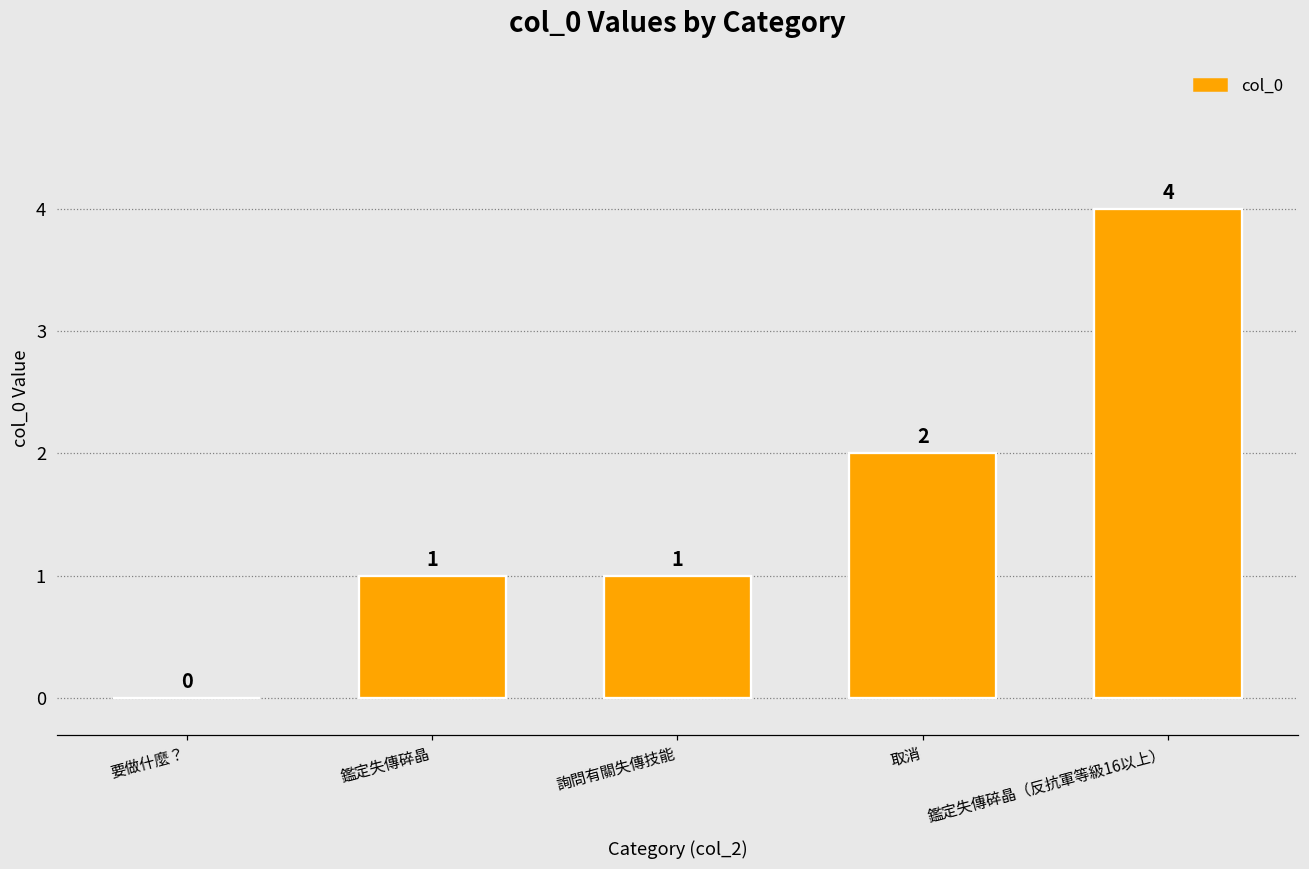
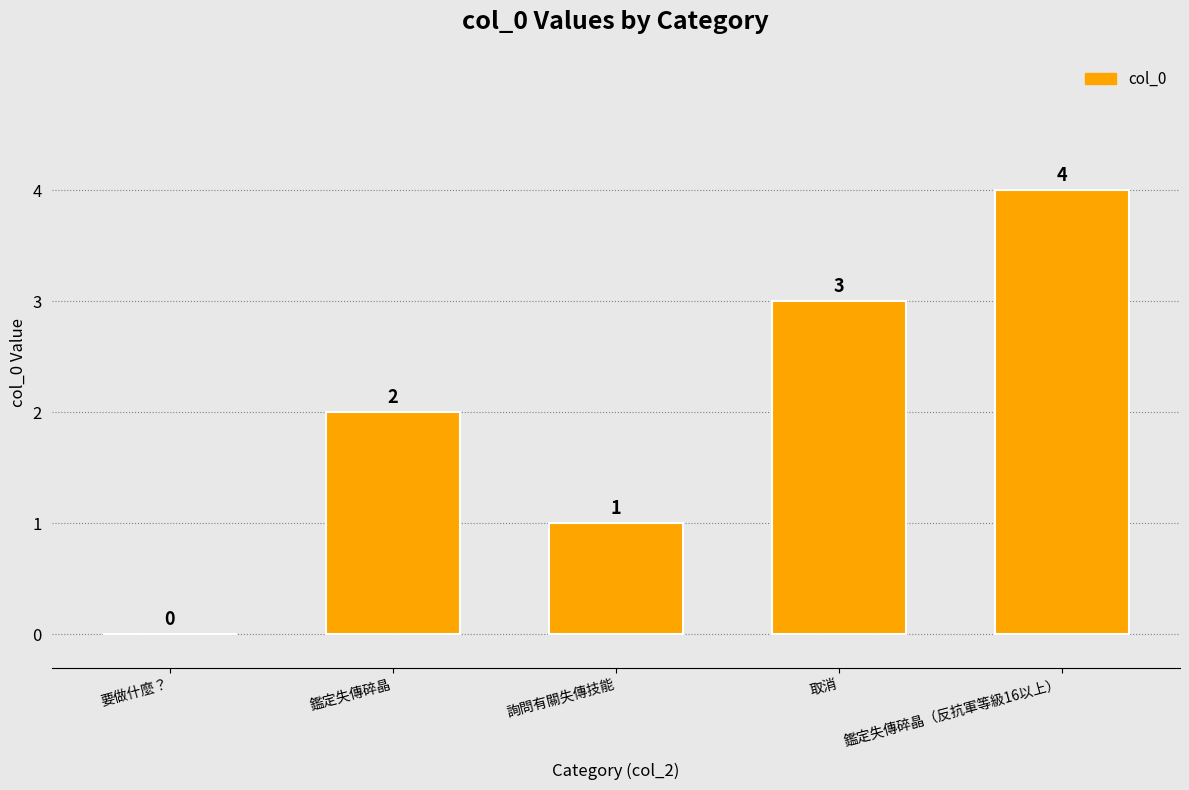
鑑定失傳碎晶: 1 -> 2
取消: 2 -> 3
